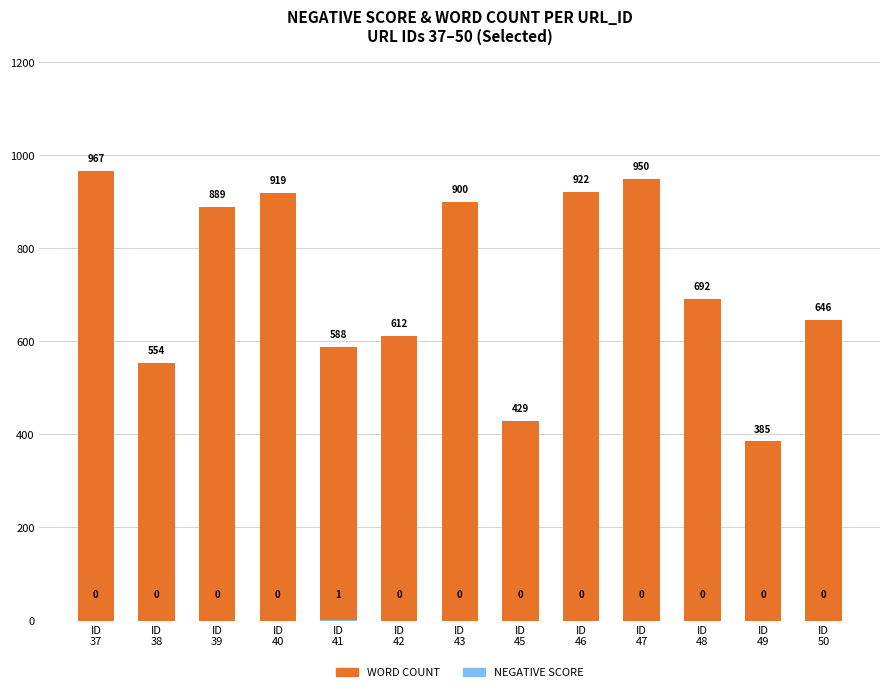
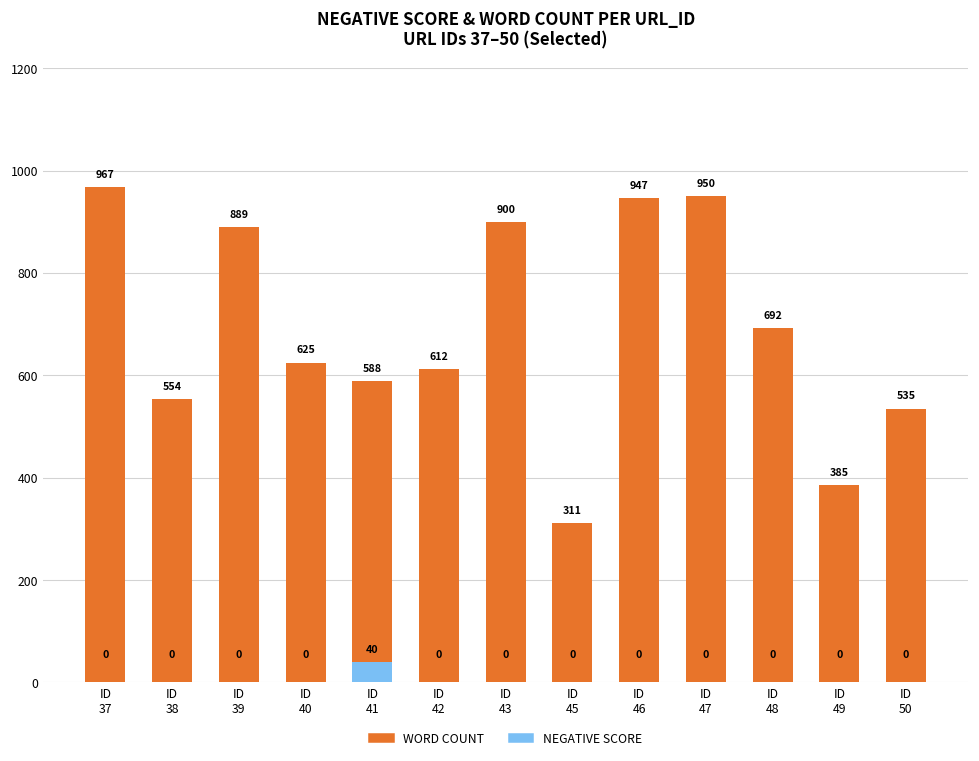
WORD COUNT, ID 40: 919 -> 625
NEGATIVE SCORE, ID 41: 1 -> 40
WORD COUNT, ID 45: 429 -> 311
WORD COUNT, ID 46: 922 -> 947
WORD COUNT, ID 50: 646 -> 535
